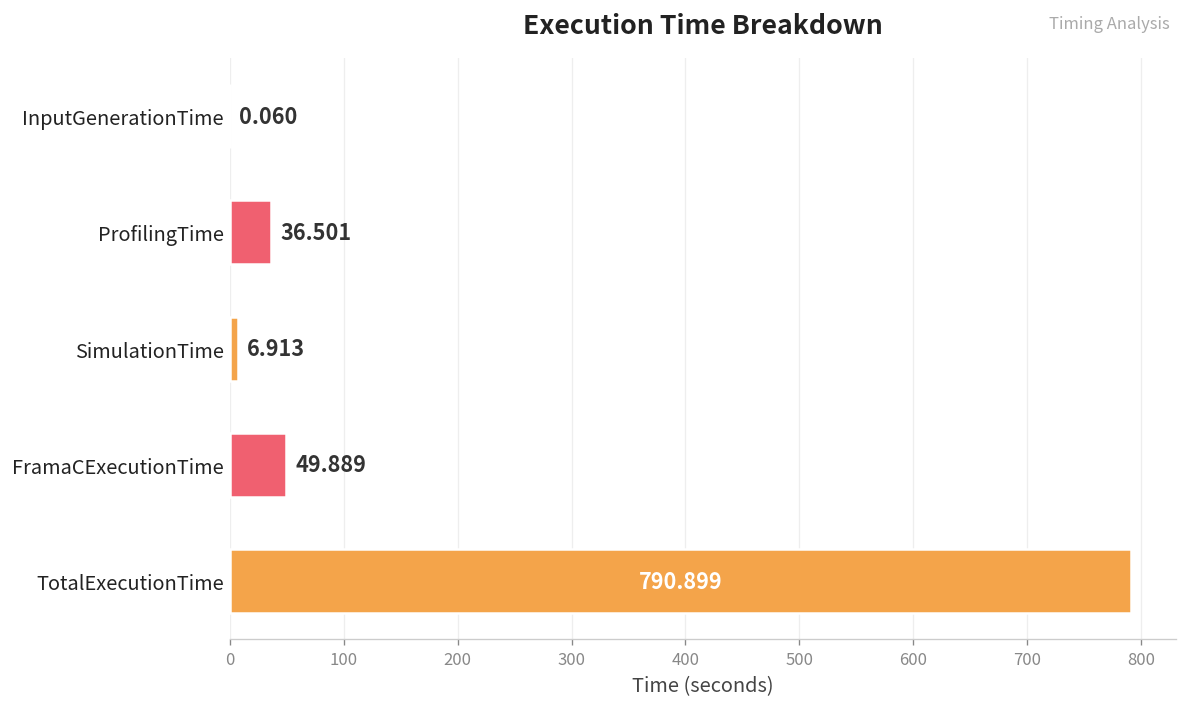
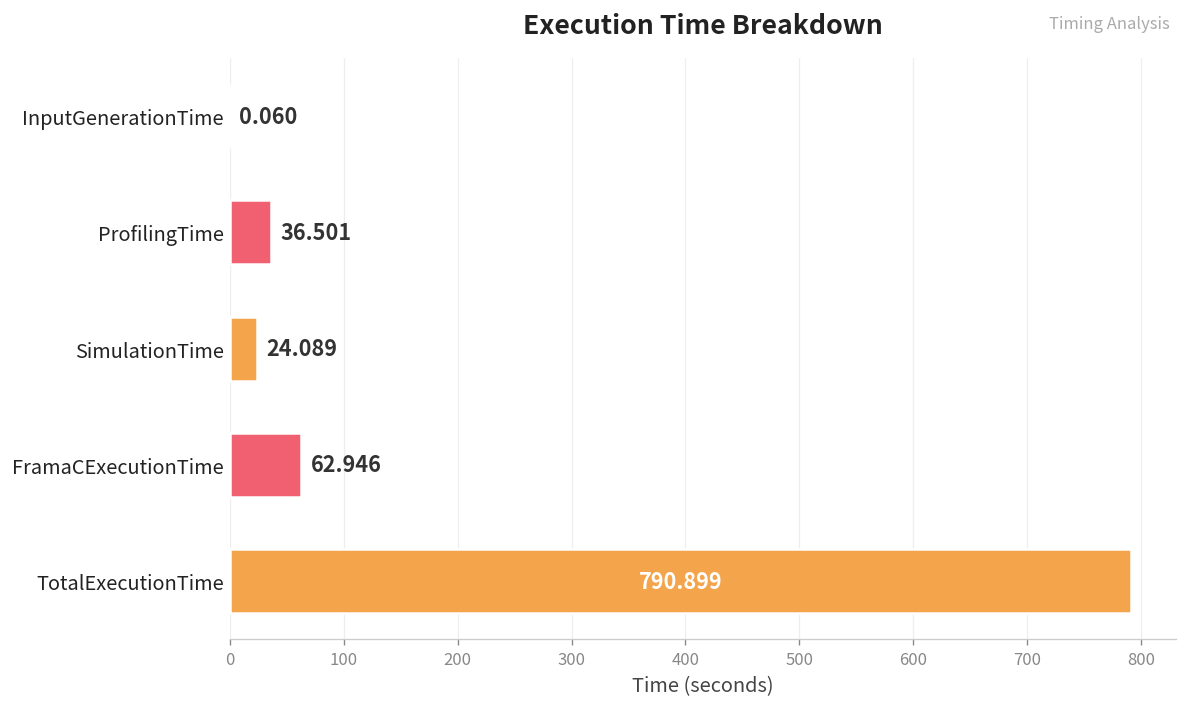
SimulationTime: 6.913 -> 24.089
FramaCExecutionTime: 49.889 -> 62.946
